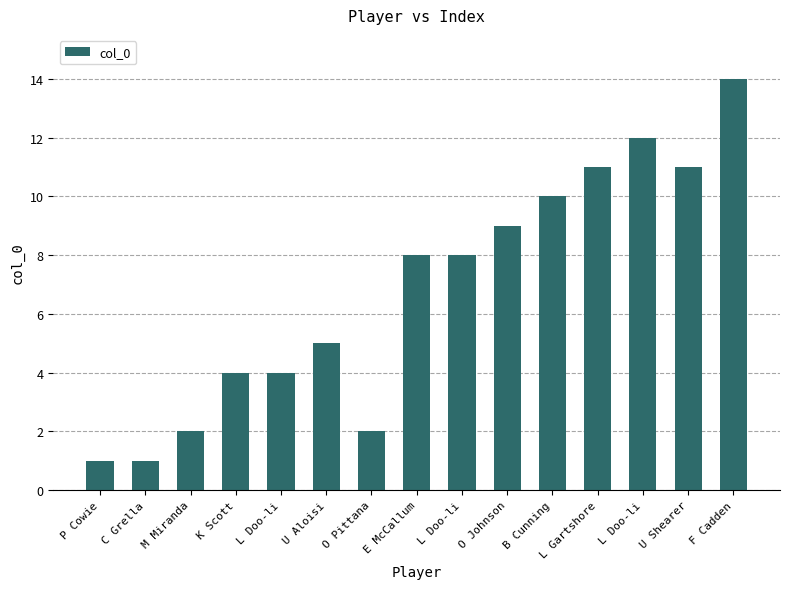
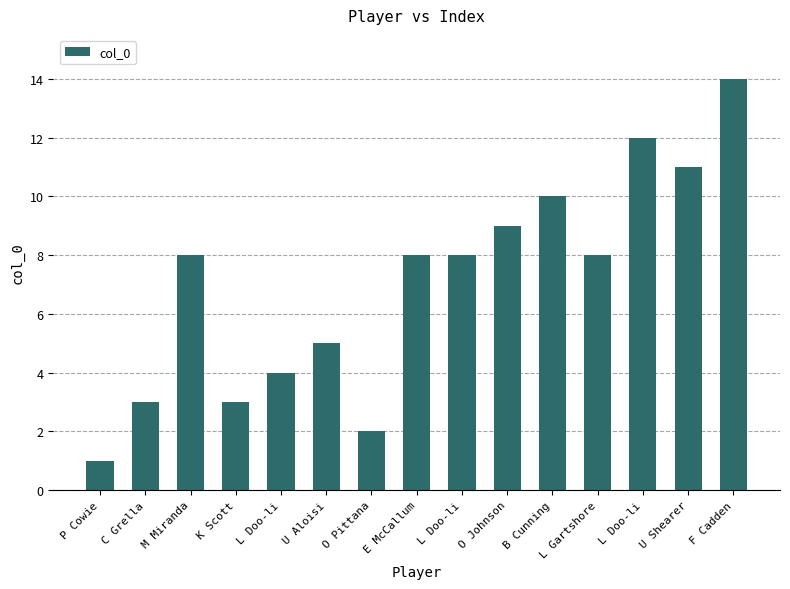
C Grella: 1 -> 3
M Miranda: 2 -> 8
K Scott: 4 -> 3
L Gartshore: 11 -> 8
